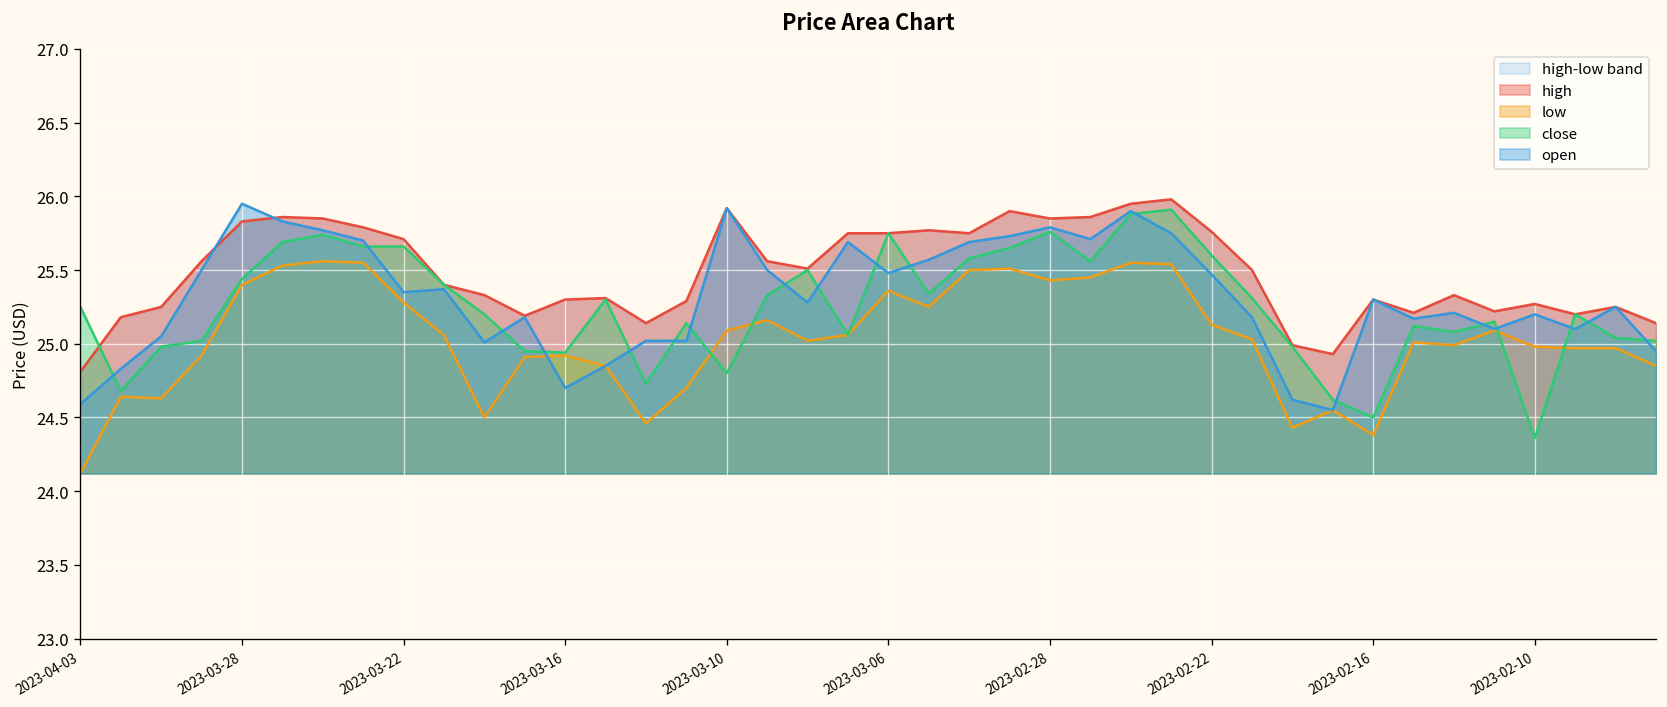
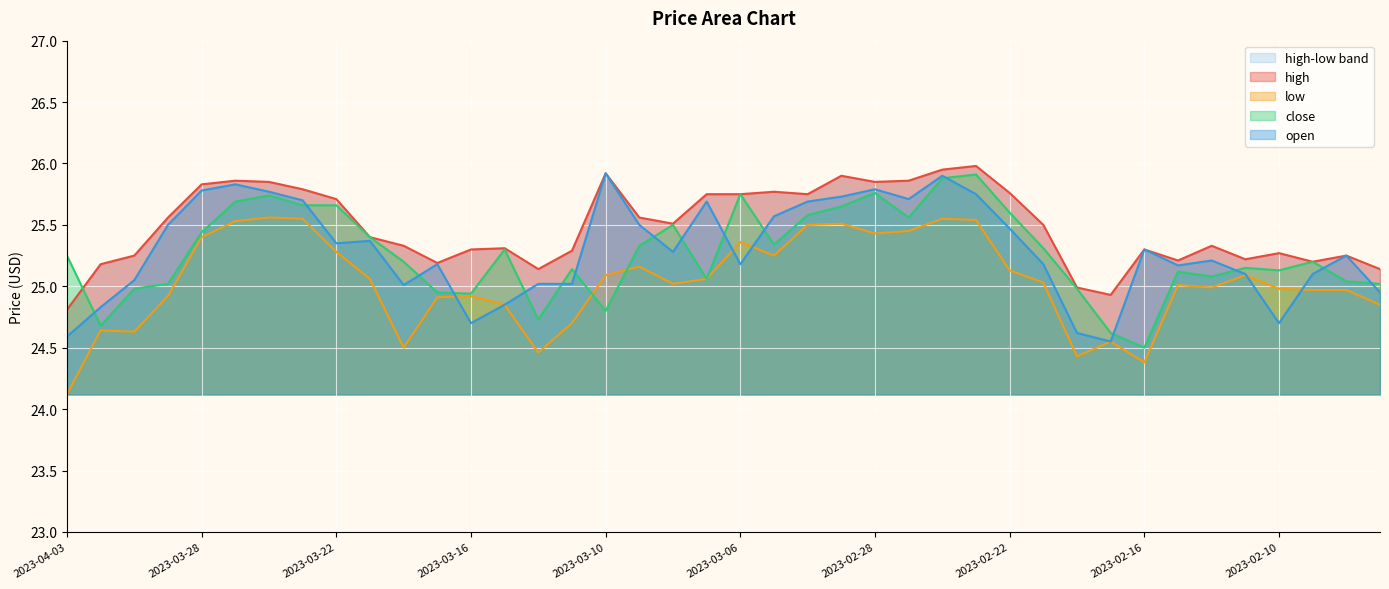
open, 2023-03-28: 25.95 -> 25.78
open, 2023-03-06: 25.48 -> 25.18
close, 2023-02-10: 24.36 -> 25.13
open, 2023-02-10: 25.2 -> 24.7
